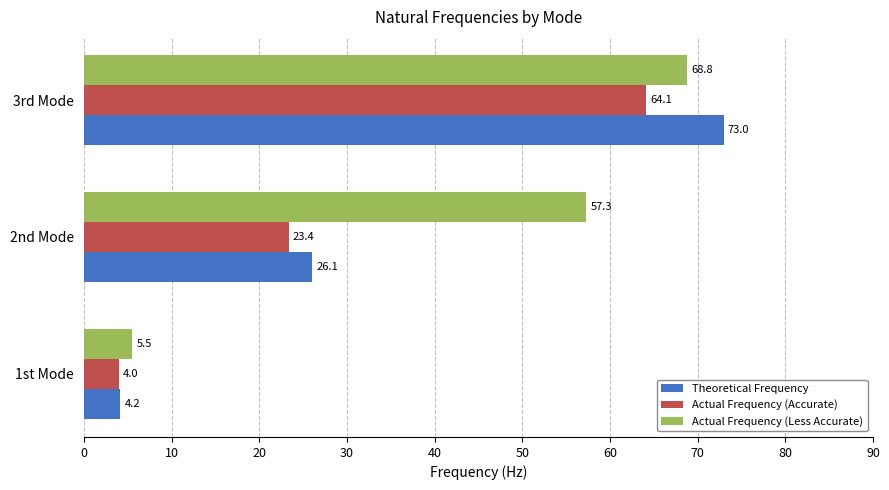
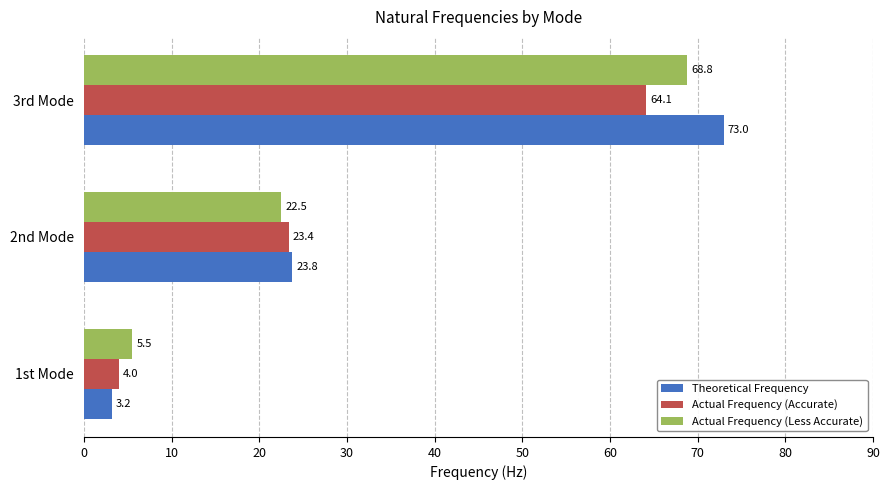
Actual Frequency (Less Accurate), 2nd Mode: 57.3 -> 22.5
Theoretical Frequency, 2nd Mode: 26.1 -> 23.8
Theoretical Frequency, 1st Mode: 4.2 -> 3.2
